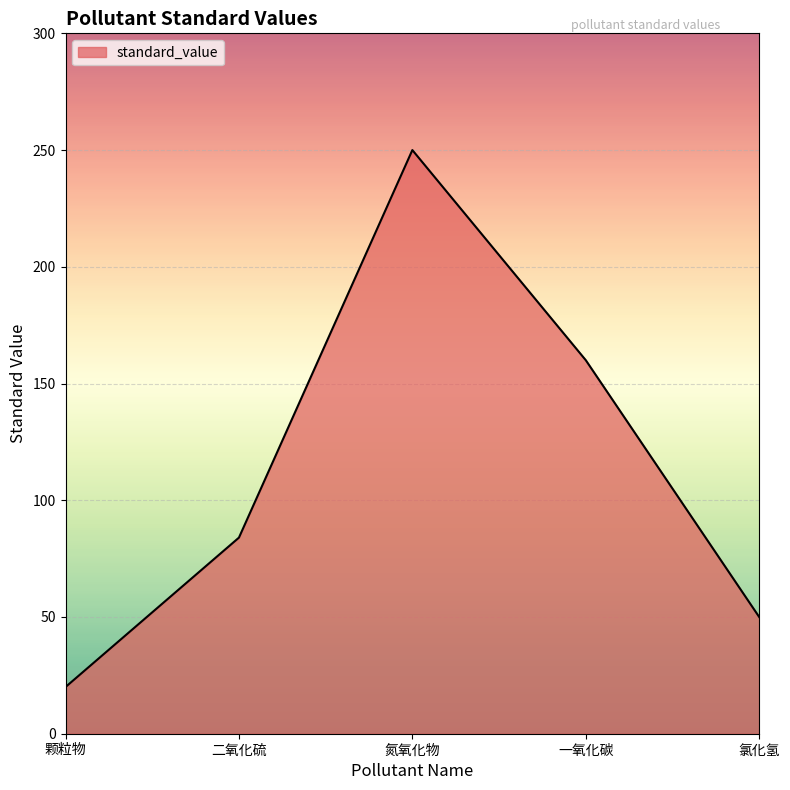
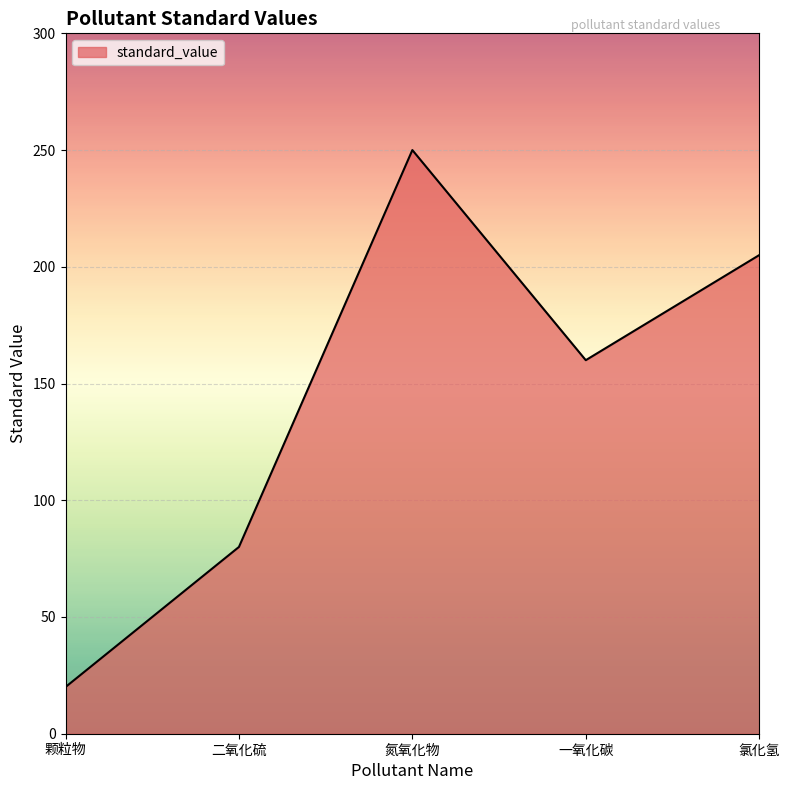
二氧化硫: 84 -> 80
氯化氢: 50 -> 205
